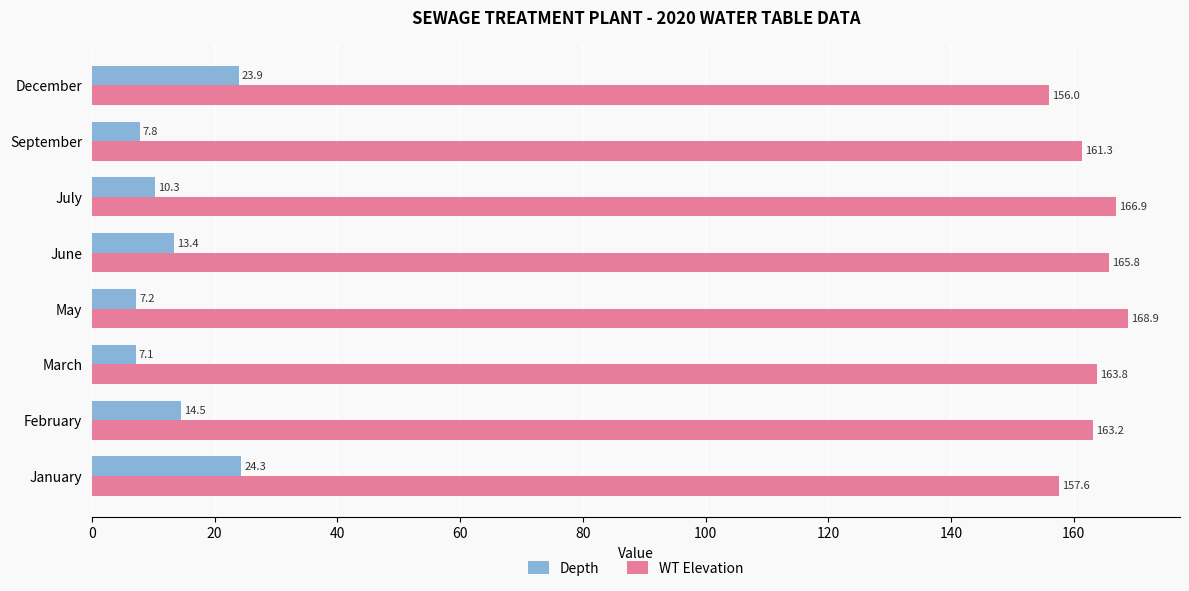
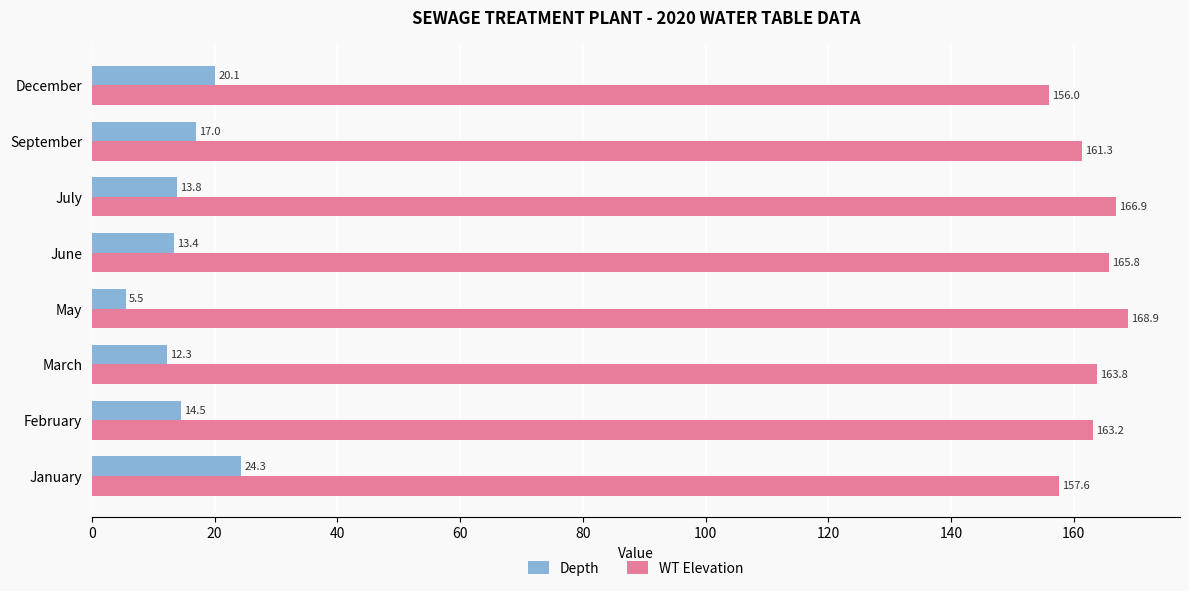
Depth, December: 23.9 -> 20.1
Depth, September: 7.8 -> 17.0
Depth, July: 10.3 -> 13.8
Depth, May: 7.2 -> 5.5
Depth, March: 7.1 -> 12.3
